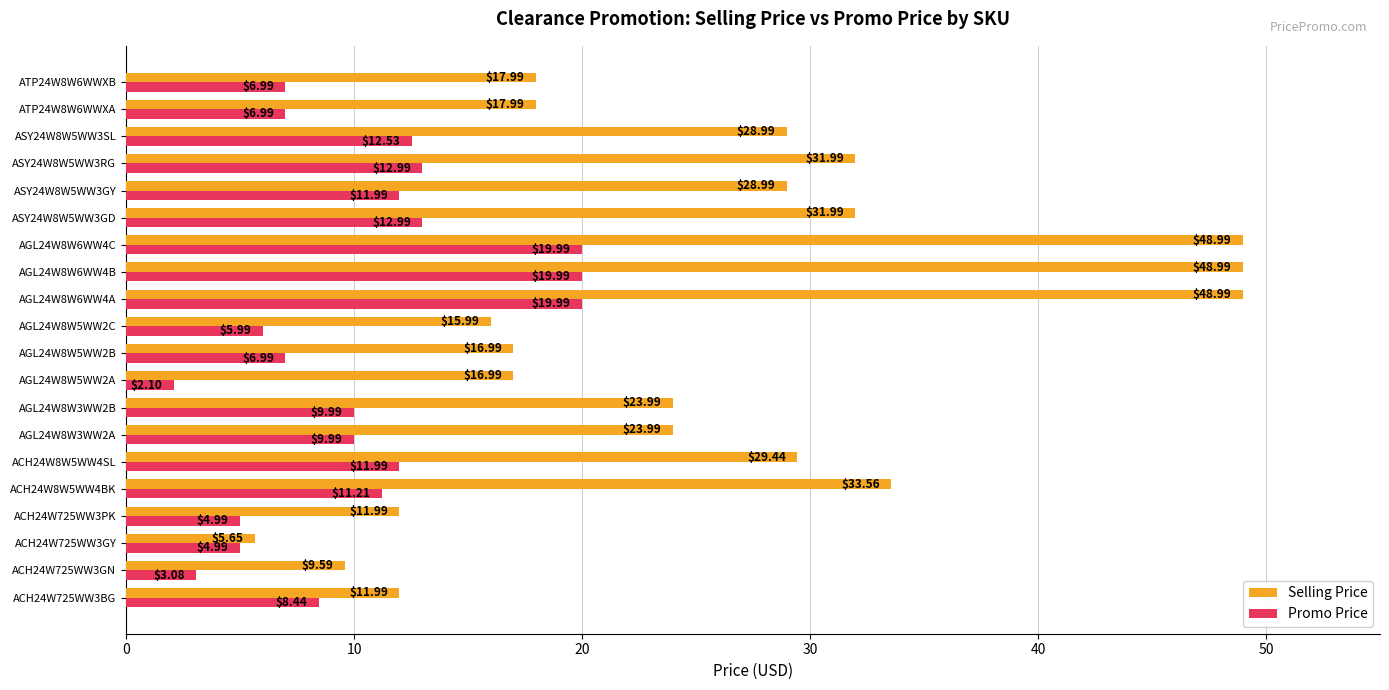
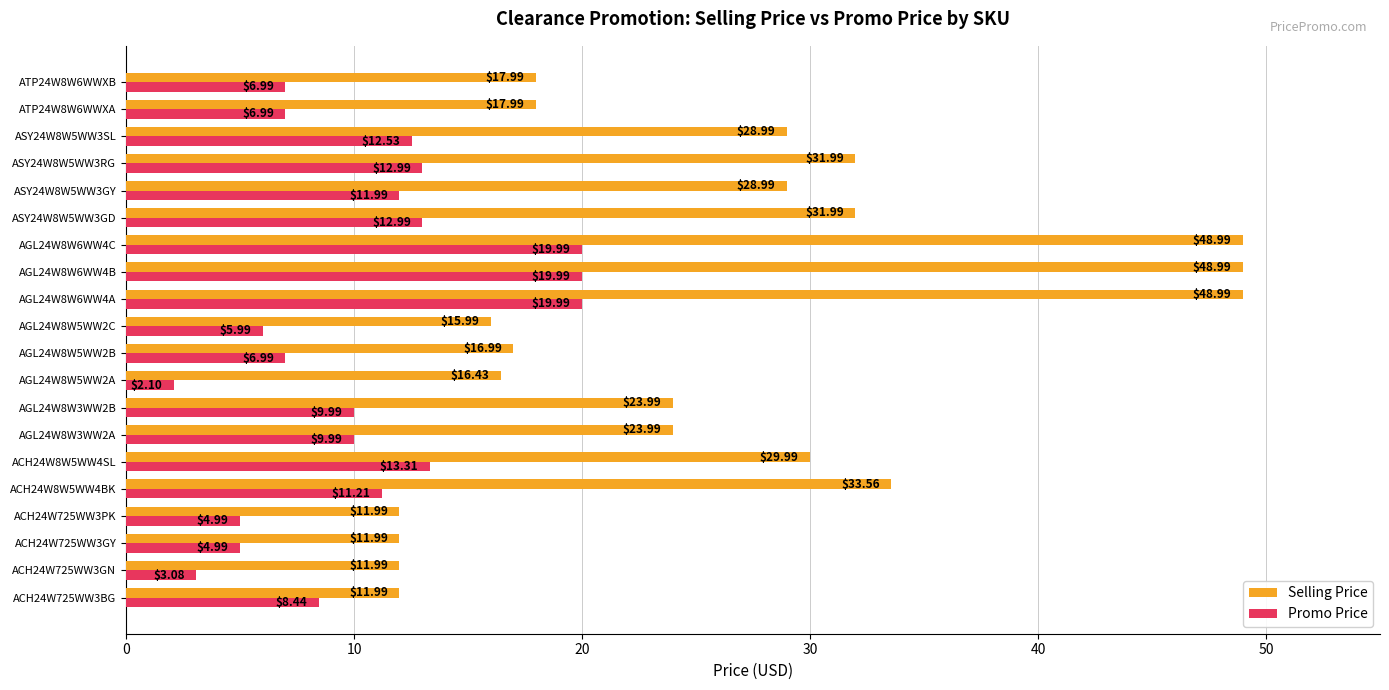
Selling Price, AGL24W8W5WW2A: $16.99 -> $16.43
Selling Price, ACH24W8W5WW4SL: $29.44 -> $29.99
Promo Price, ACH24W8W5WW4SL: $11.99 -> $13.31
Selling Price, ACH24W725WW3GY: $5.65 -> $11.99
Selling Price, ACH24W725WW3GN: $9.59 -> $11.99
